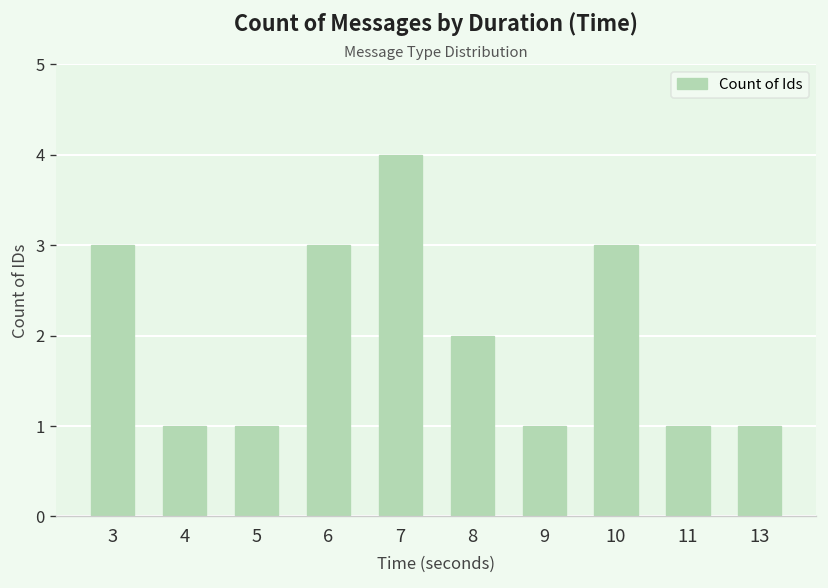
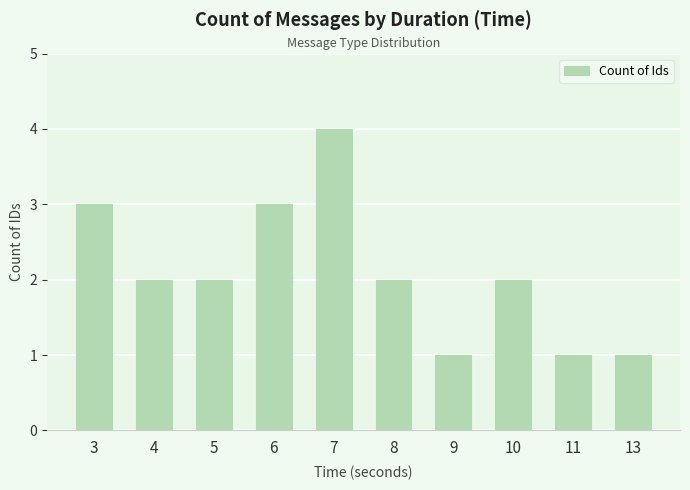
4: 1 -> 2
5: 1 -> 2
10: 3 -> 2
